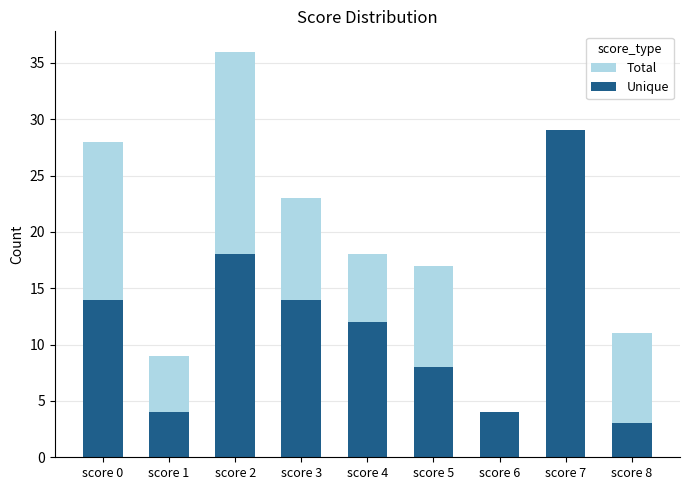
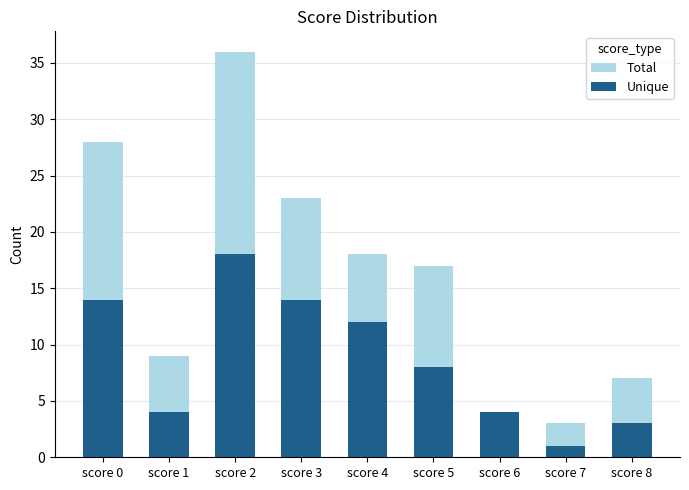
Total, score 7: 15 -> 3
Unique, score 7: 29 -> 1
Total, score 8: 11 -> 7
